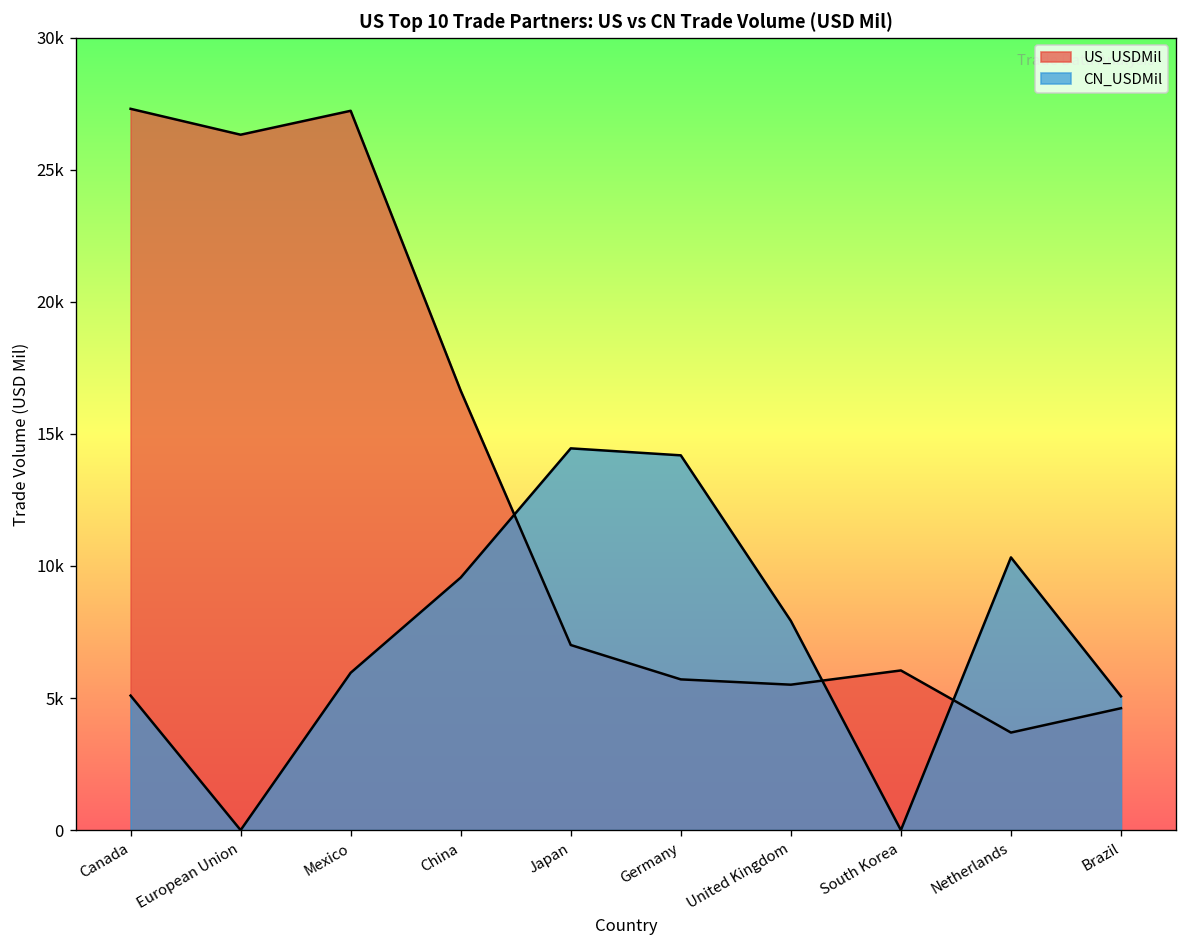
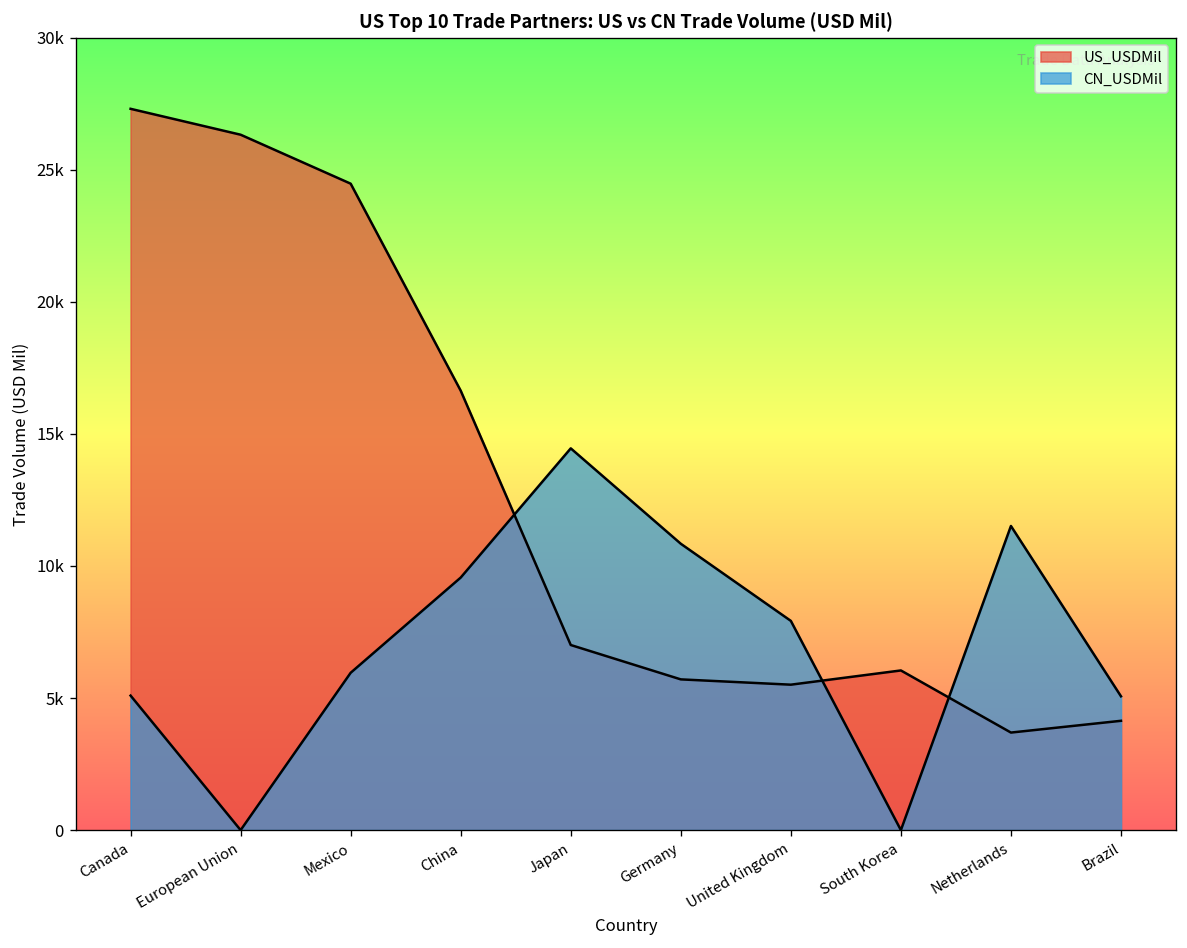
US_USDMil, Mexico: 27200 -> 24500
CN_USDMil, Germany: 14200 -> 10800
CN_USDMil, Netherlands: 10300 -> 11500
US_USDMil, Brazil: 4600 -> 4100
